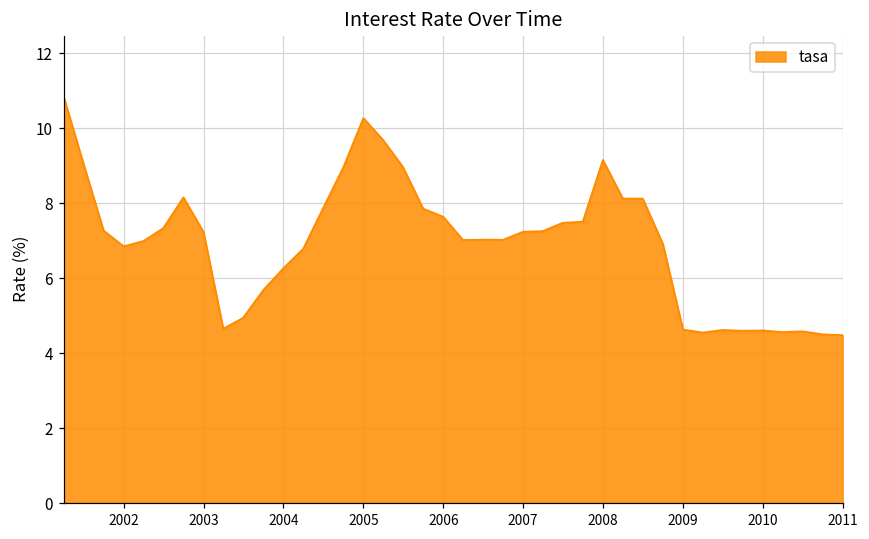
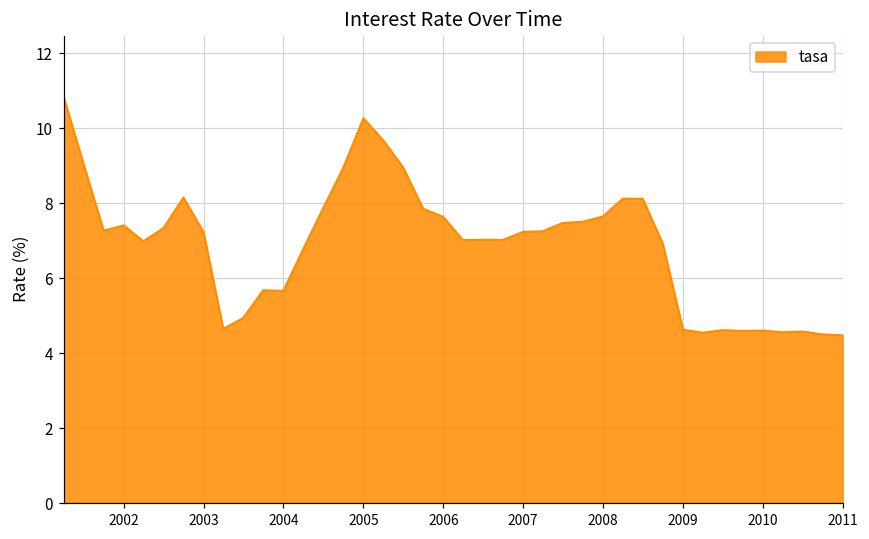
2002: 6.8 -> 7.4
2004: 6.3 -> 5.7
2008: 9.2 -> 7.6
